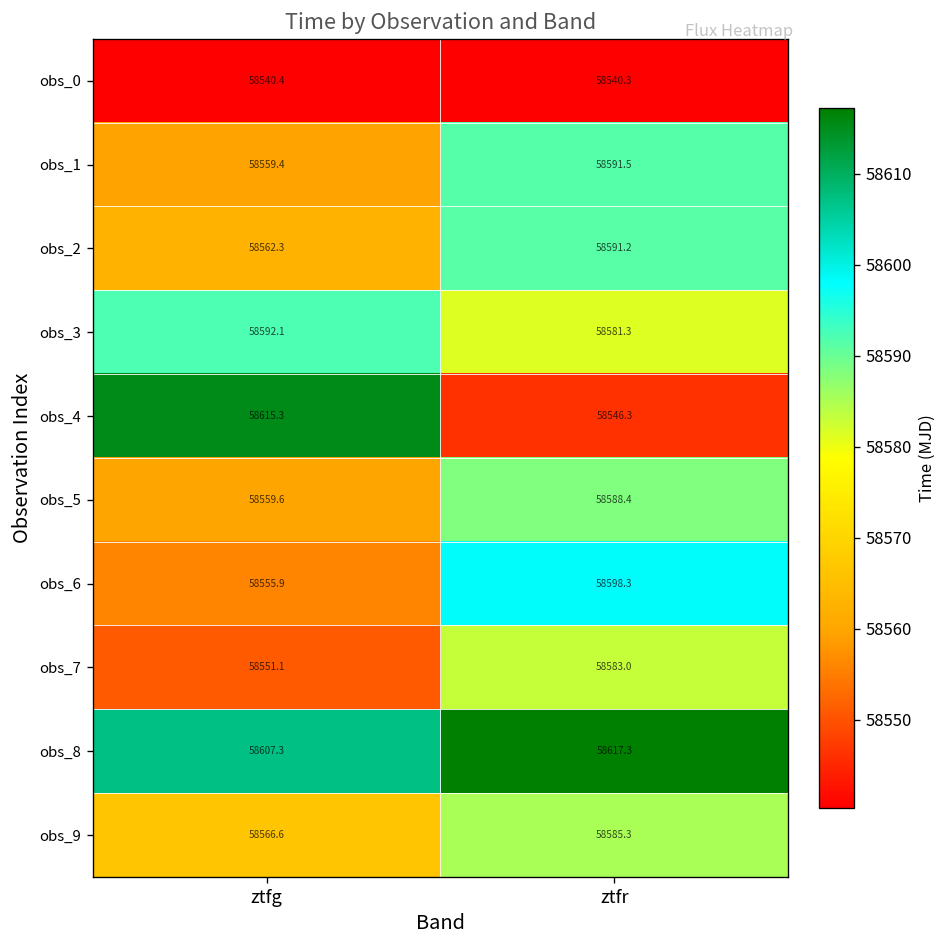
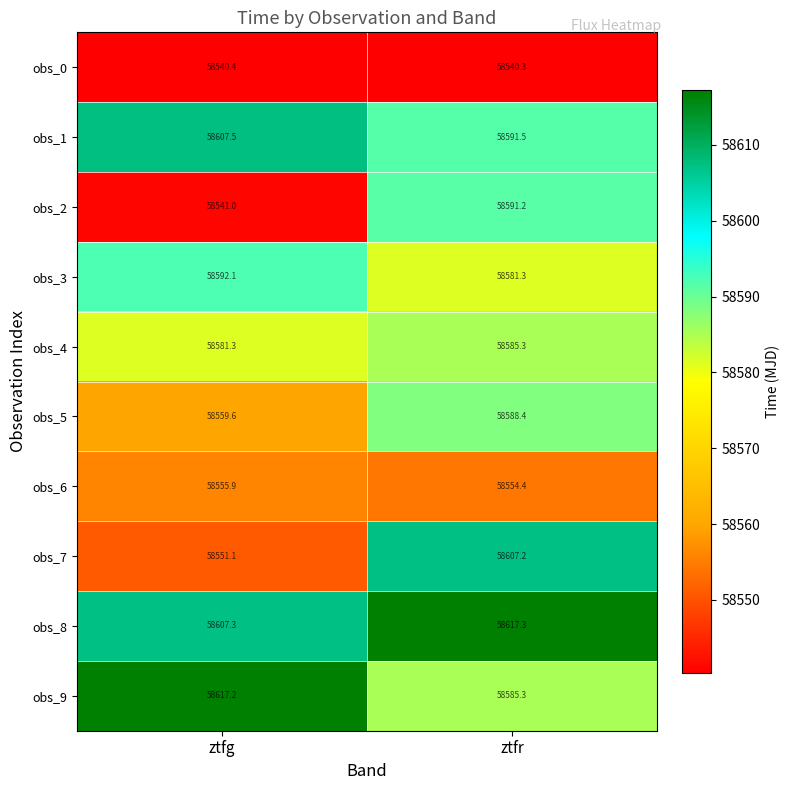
obs_1, ztfg: 58559.4 -> 58607.5
obs_2, ztfg: 58562.3 -> 58541.0
obs_4, ztfg: 58615.3 -> 58581.3
obs_4, ztfr: 58546.3 -> 58585.3
obs_6, ztfr: 58598.3 -> 58554.4
obs_7, ztfr: 58583.0 -> 58607.2
obs_9, ztfg: 58566.6 -> 58617.2
